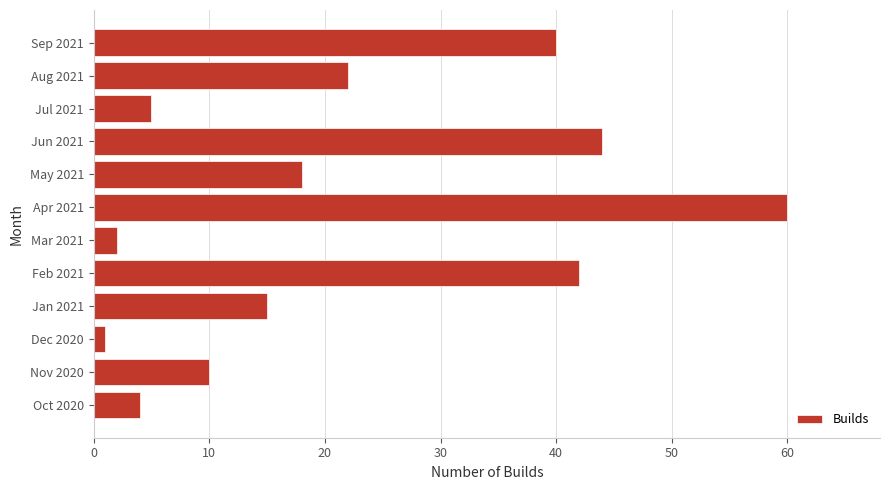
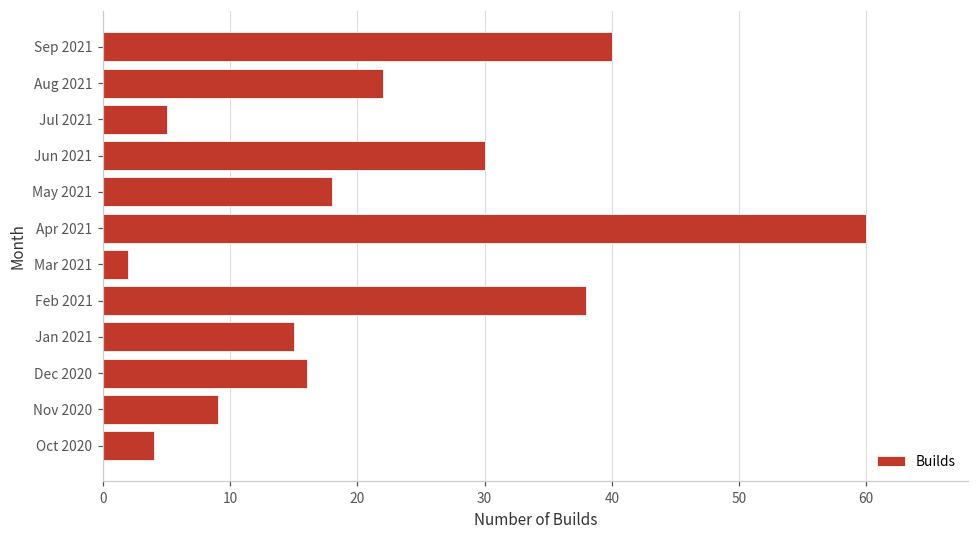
Jun 2021: 44 -> 30
Feb 2021: 42 -> 38
Dec 2020: 1 -> 16
Nov 2020: 10 -> 9
